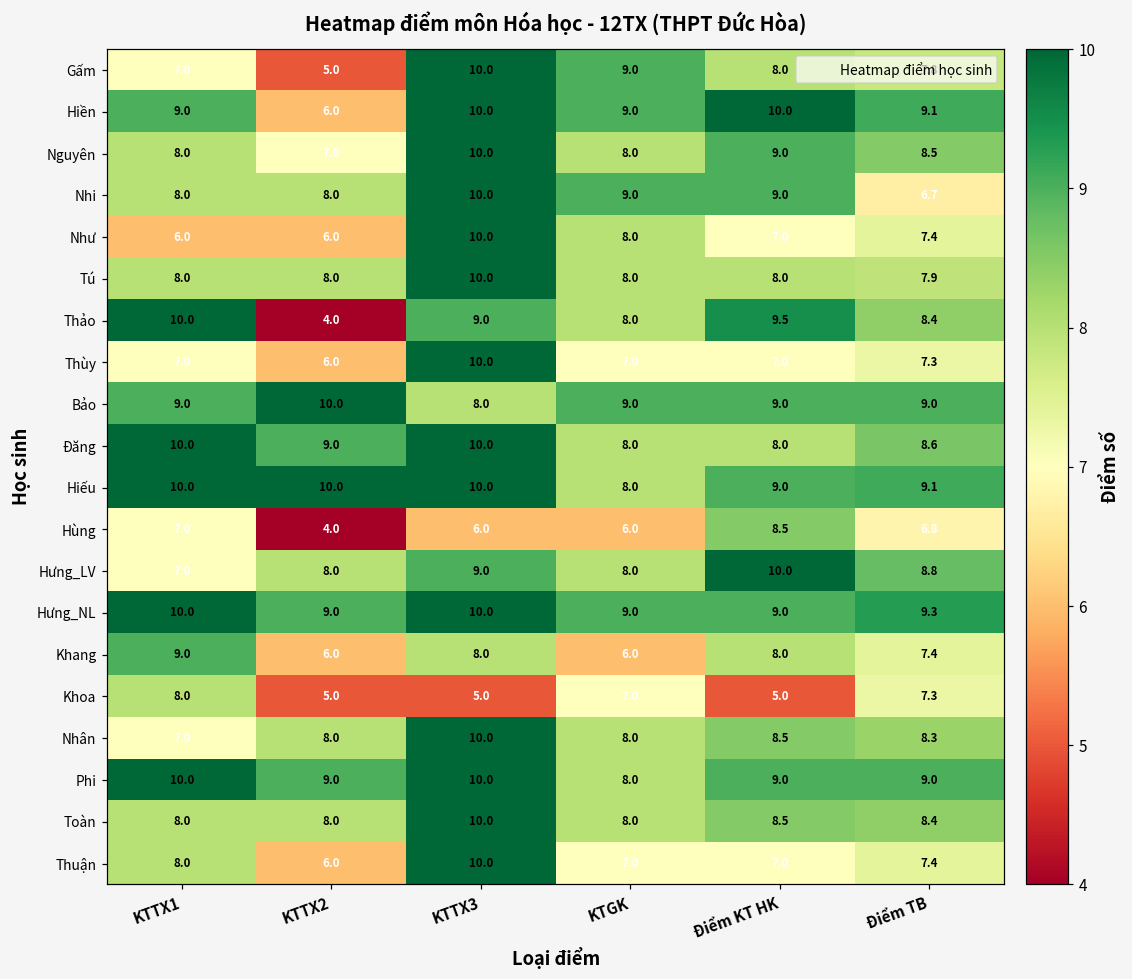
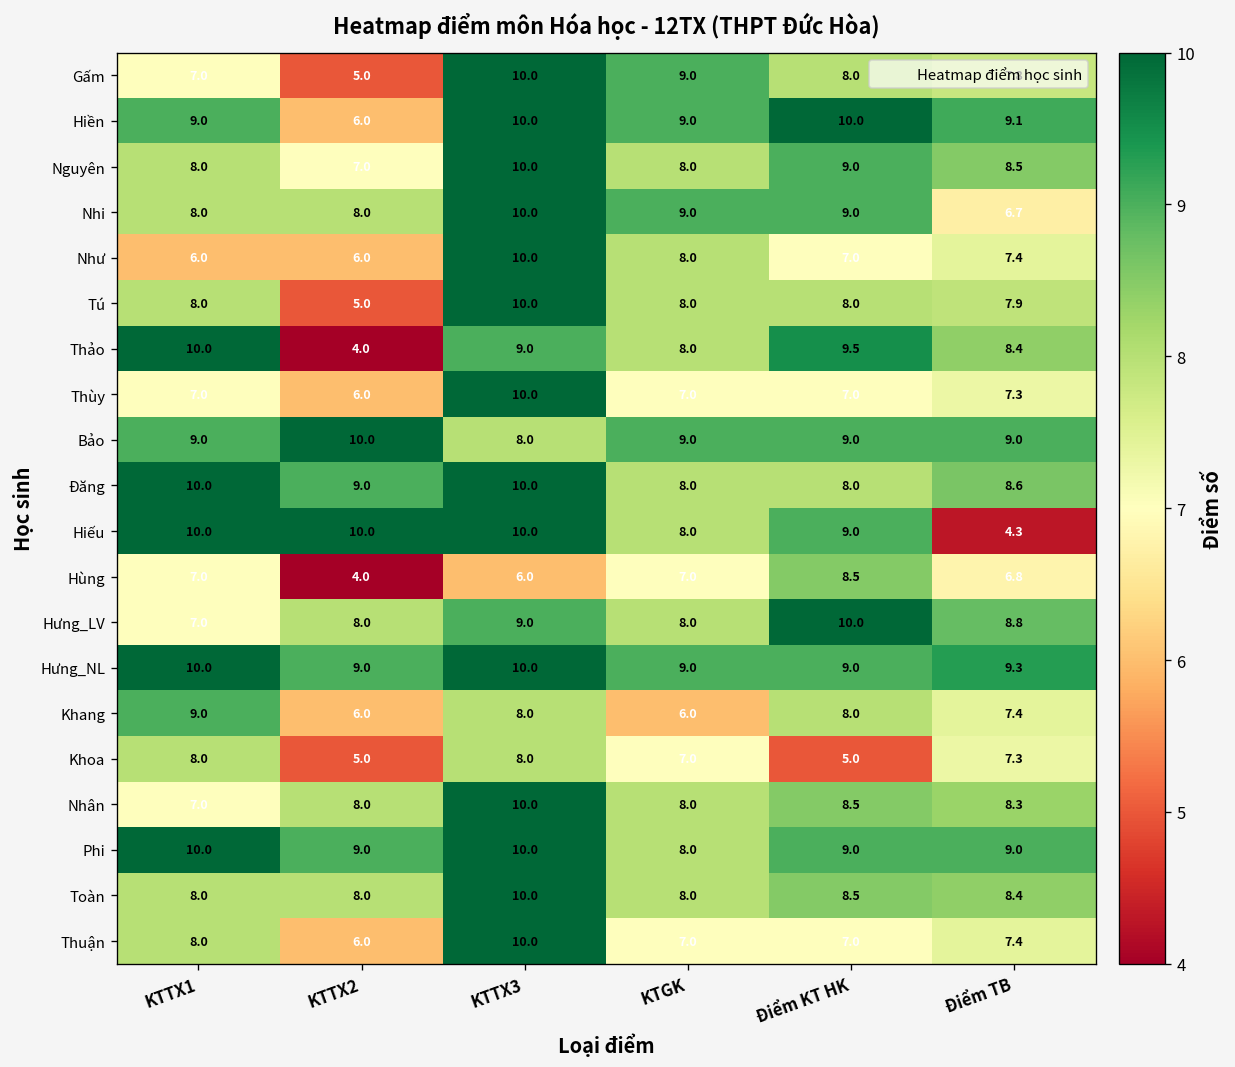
Tú, KTTX2: 8.0 -> 5.0
Hiếu, Điểm TB: 9.1 -> 4.3
Hùng, KTGK: 6.0 -> 7.0
Khoa, KTTX3: 5.0 -> 8.0
